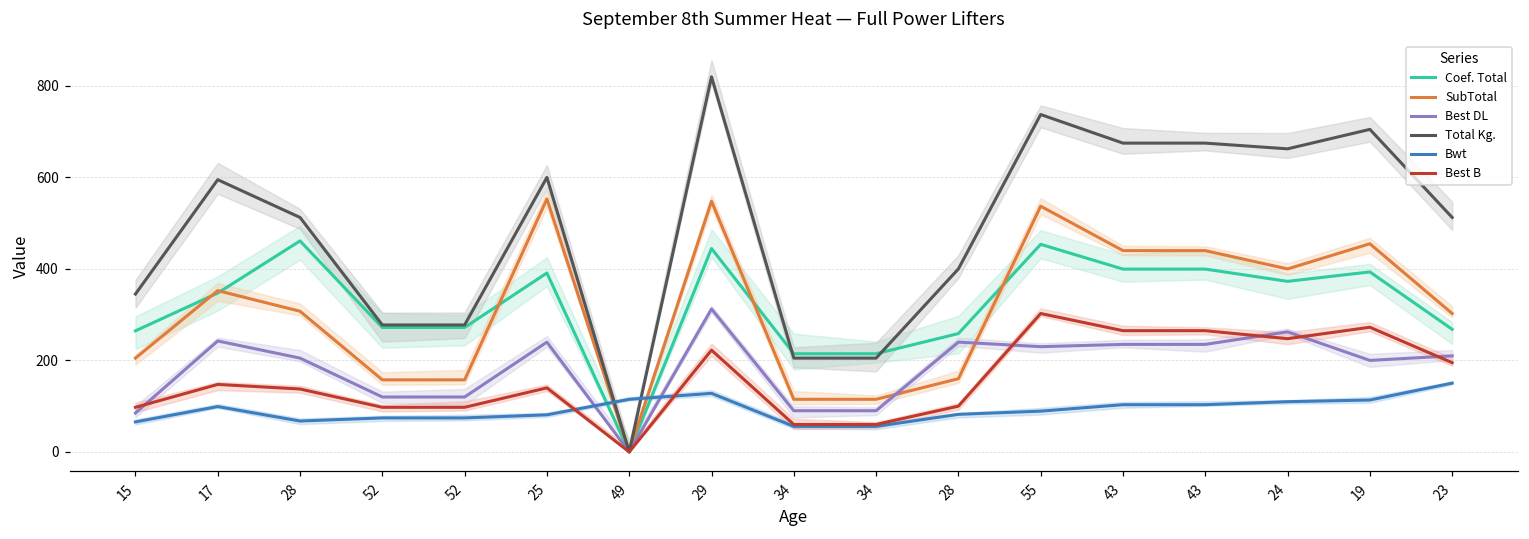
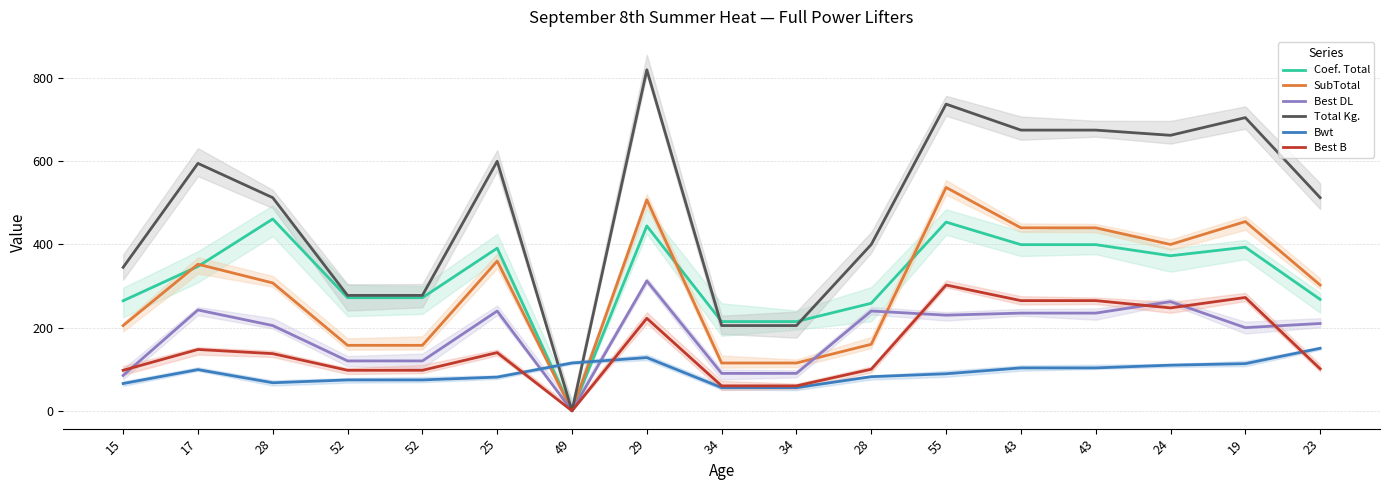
SubTotal, 25: 550 -> 360
SubTotal, 29: 550 -> 510
Best B, 23: 200 -> 100
